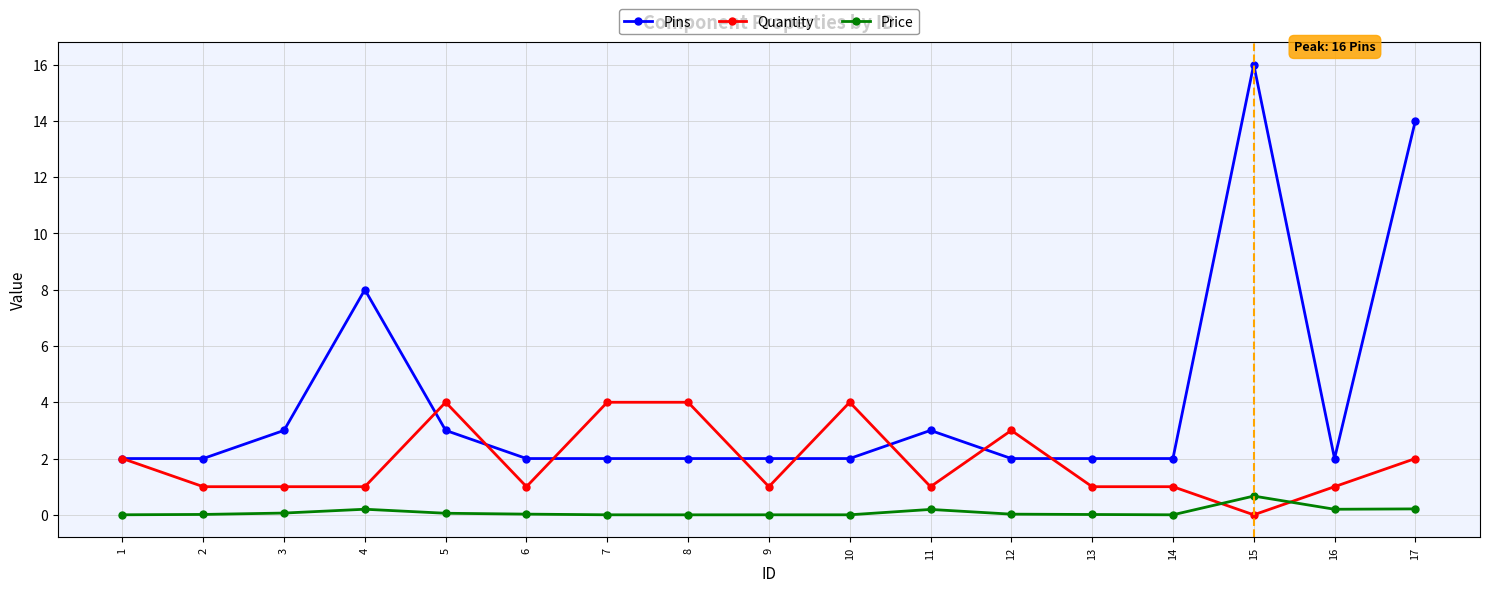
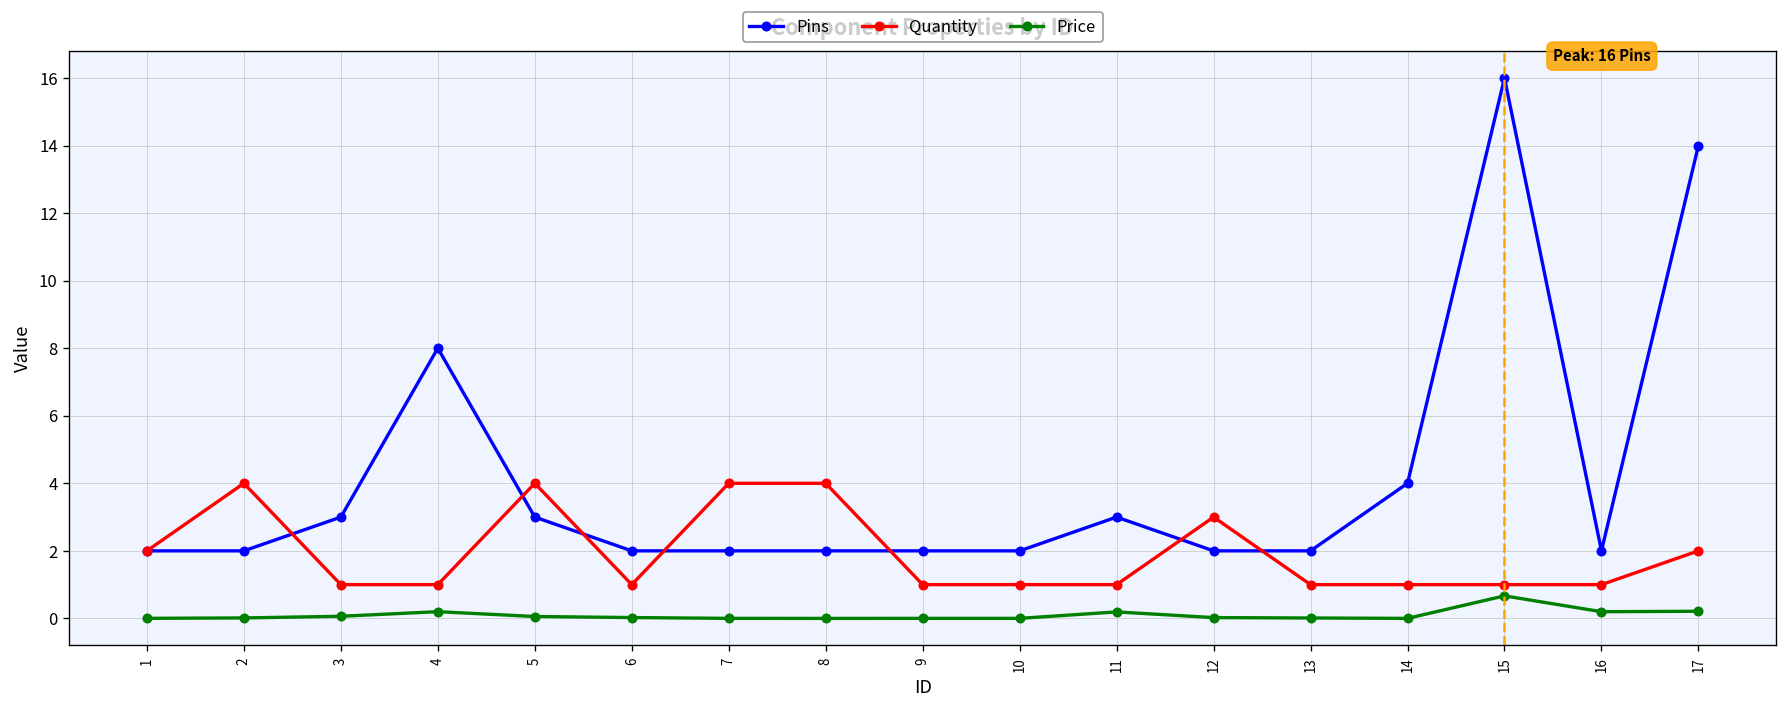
Quantity, 2: 1 -> 4
Quantity, 10: 4 -> 1
Pins, 14: 2 -> 4
Quantity, 15: 0 -> 1
